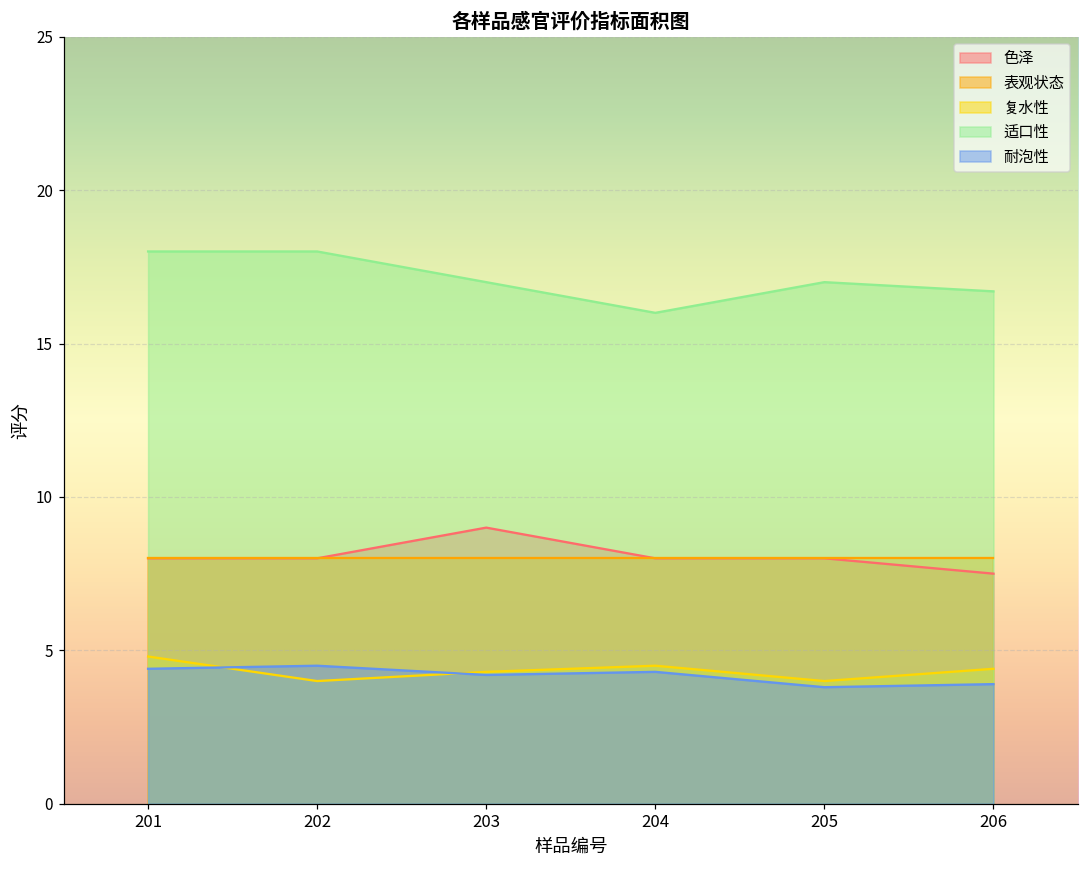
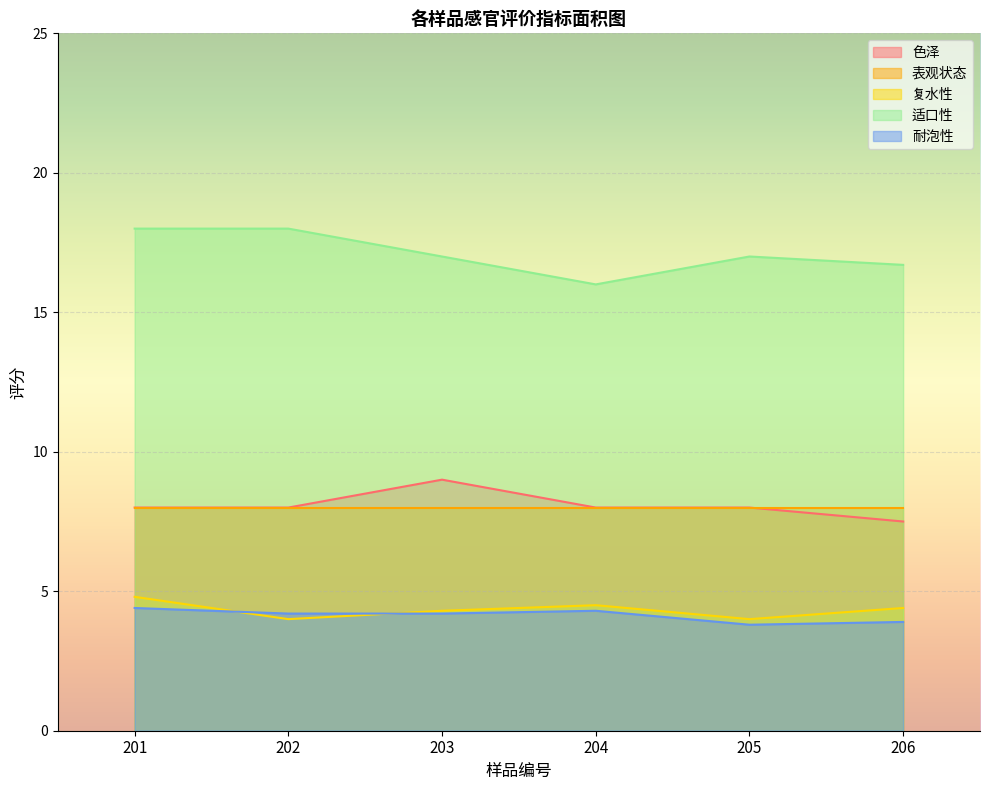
耐泡性, 202: 4.5 -> 4.2
